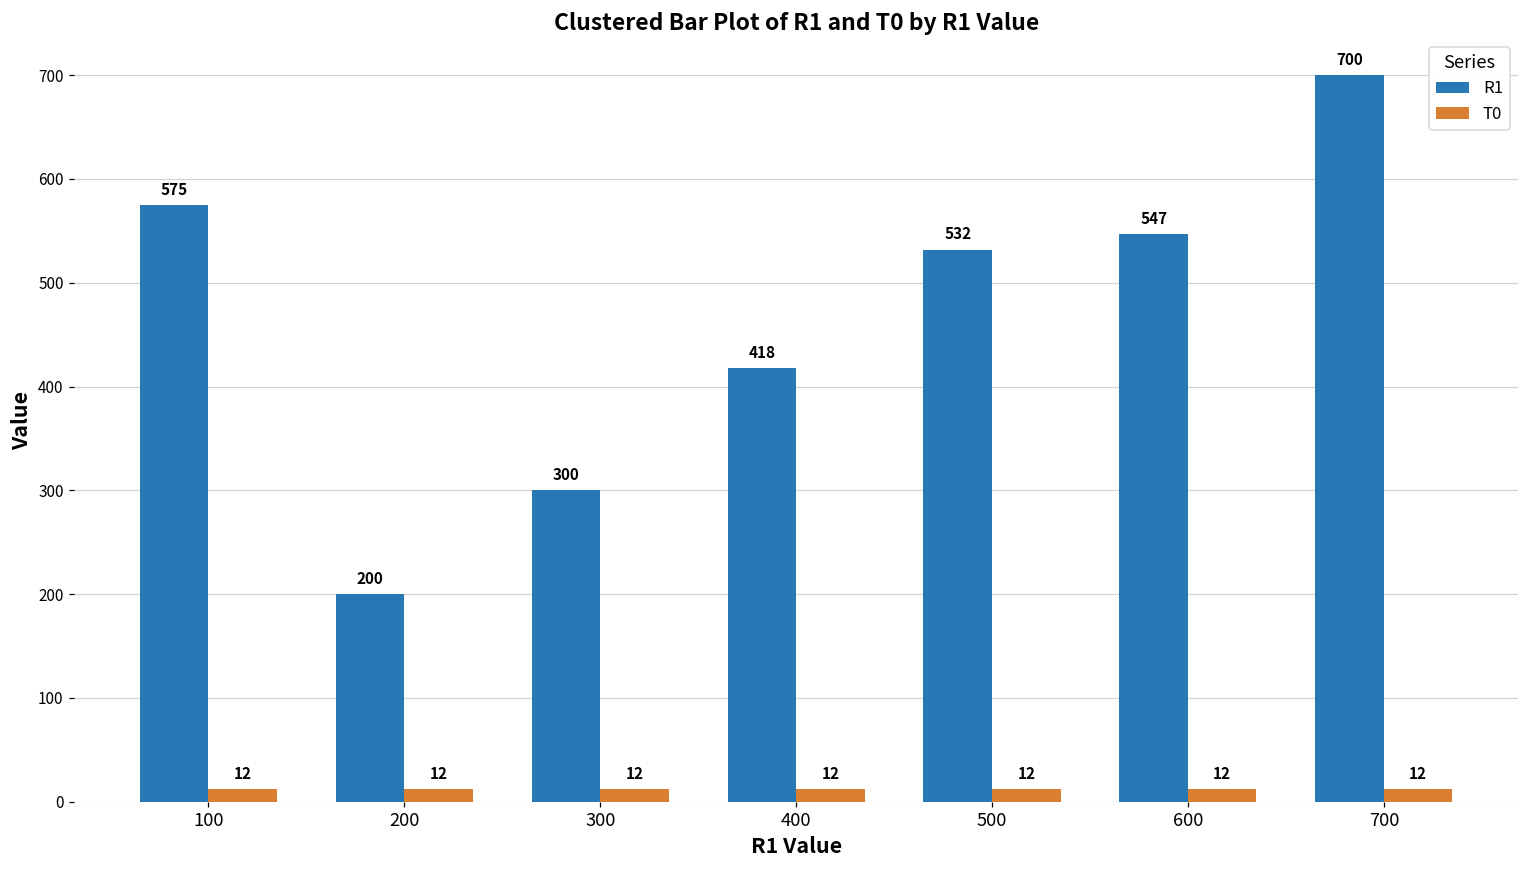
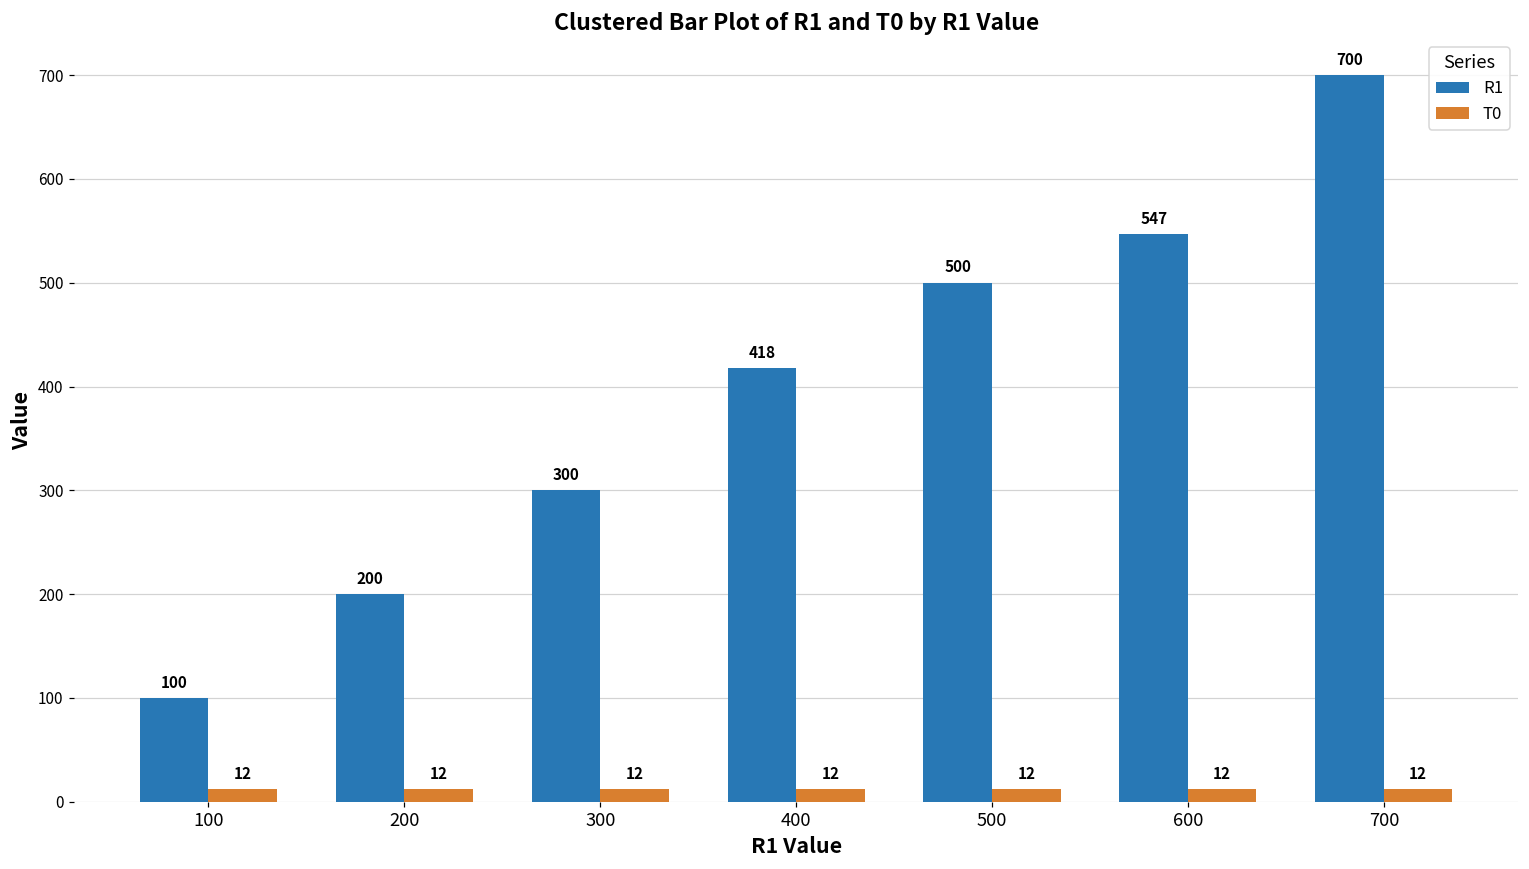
R1, 100: 575 -> 100
R1, 500: 532 -> 500
